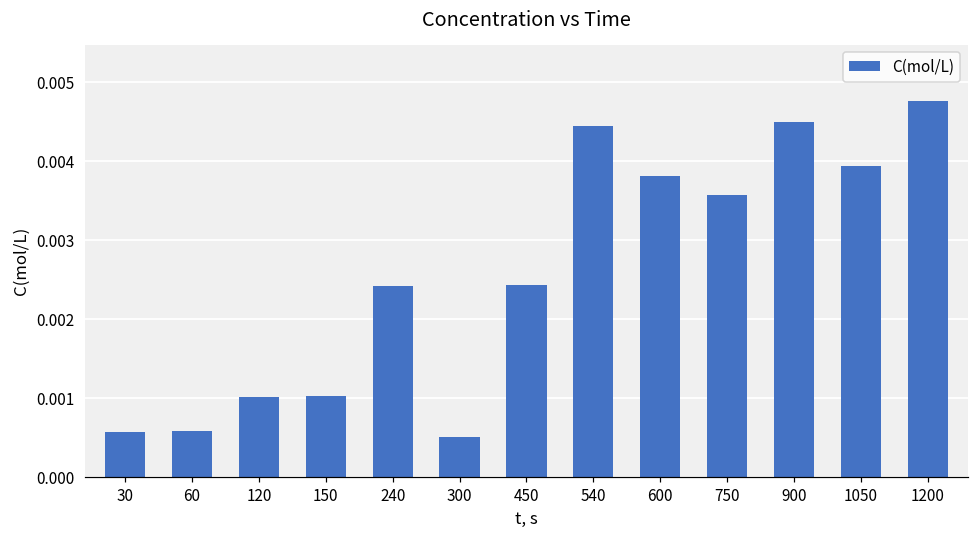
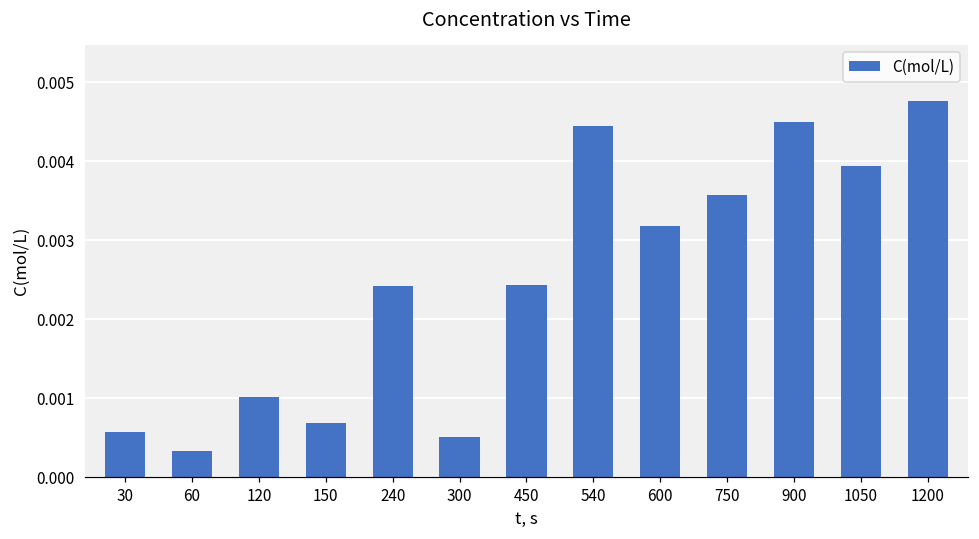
60: 0.0006 -> 0.0003
150: 0.0010 -> 0.0007
600: 0.0038 -> 0.0032
